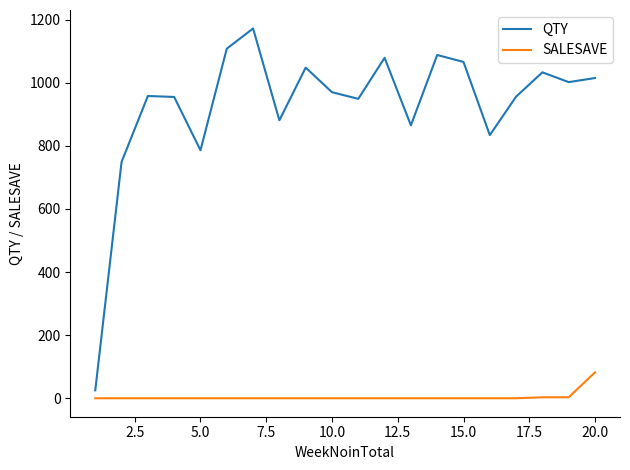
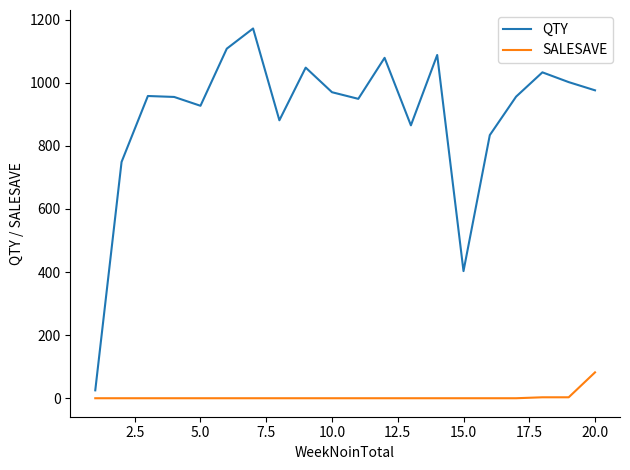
QTY, 5.0: 790 -> 930
QTY, 15.0: 1070 -> 400
QTY, 20.0: 1020 -> 980
